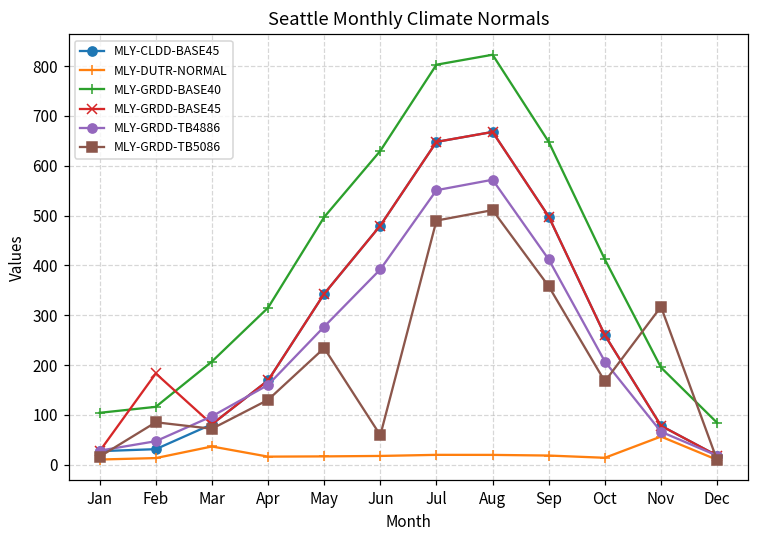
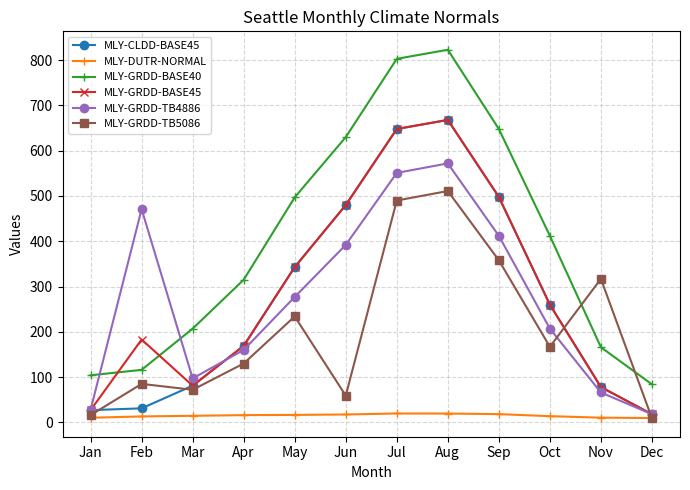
MLY-GRDD-TB4886, Feb: 50 -> 470
MLY-DUTR-NORMAL, Mar: 40 -> 10
MLY-DUTR-NORMAL, Nov: 60 -> 10
MLY-GRDD-BASE40, Nov: 200 -> 170
